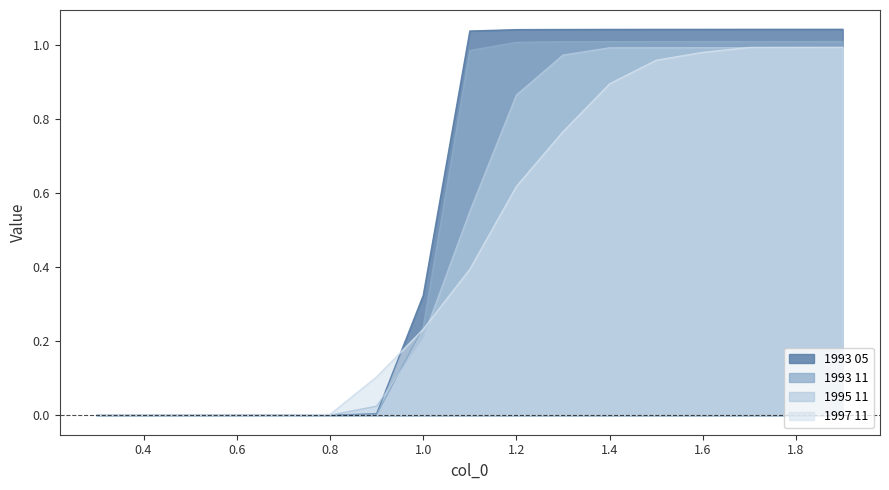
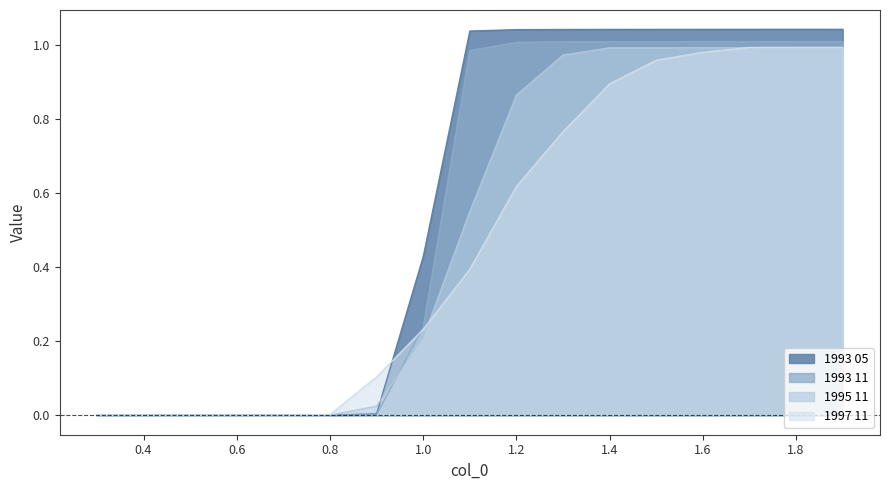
1993 05, 1.0: 0.32 -> 0.43
